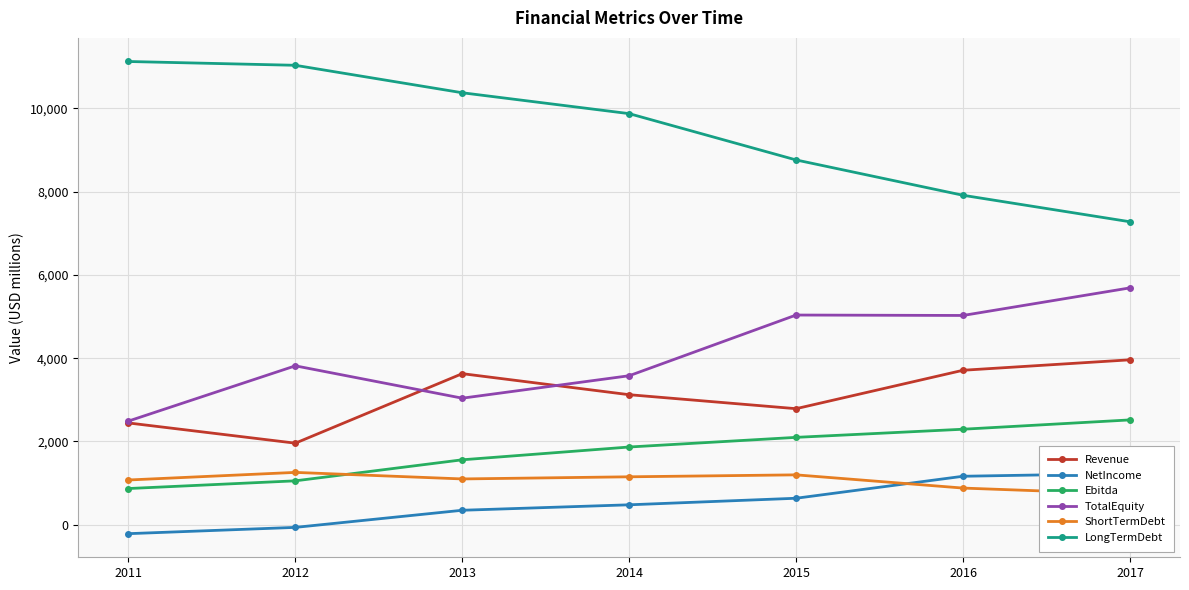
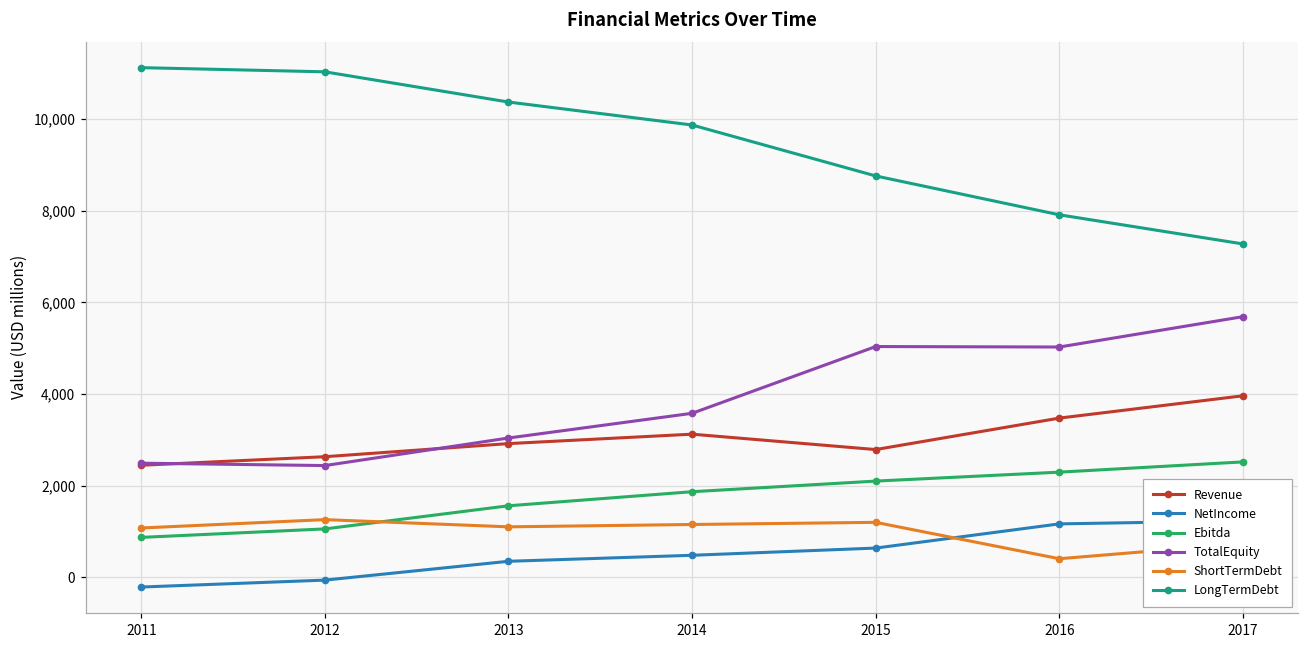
Revenue, 2012: 2,000 -> 2,600
TotalEquity, 2012: 3,800 -> 2,400
Revenue, 2013: 3,600 -> 2,900
Revenue, 2016: 3,700 -> 3,500
ShortTermDebt, 2016: 900 -> 400
